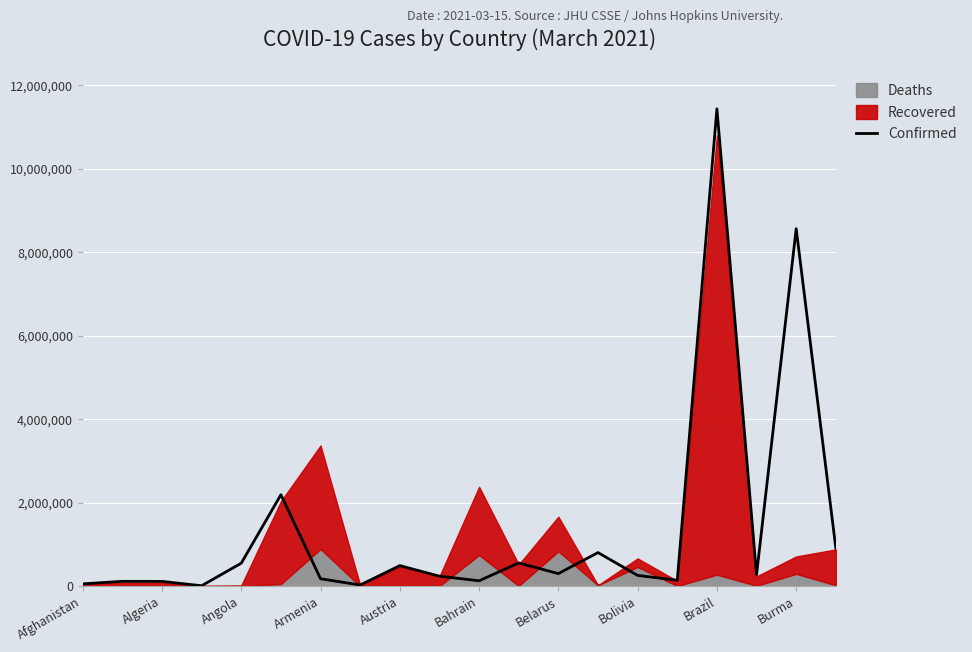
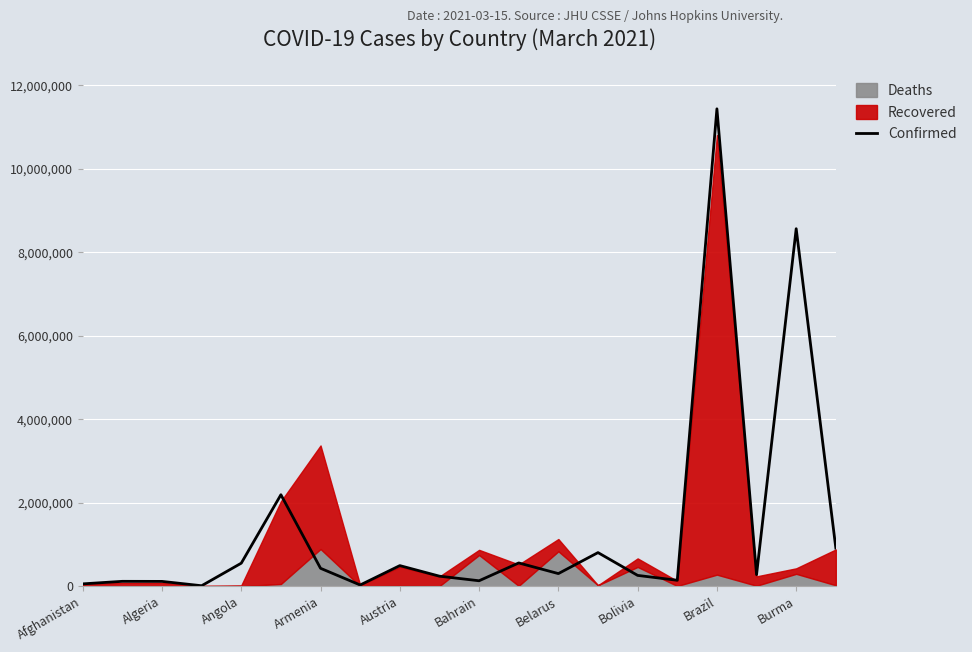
Confirmed, Armenia: 200,000 -> 400,000
Recovered, Bahrain: 1,600,000 -> 100,000
Recovered, Belarus: 800,000 -> 300,000
Recovered, Burma: 400,000 -> 100,000
